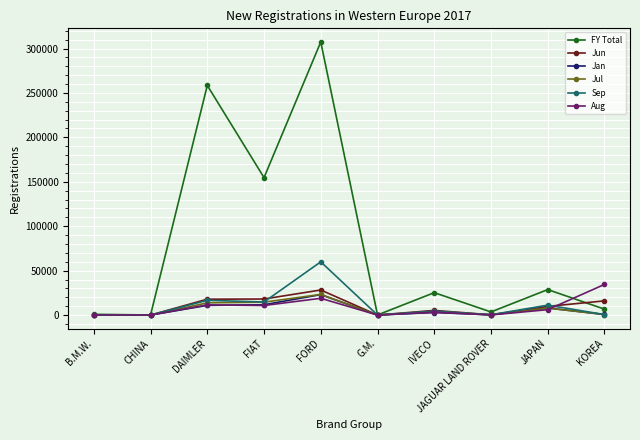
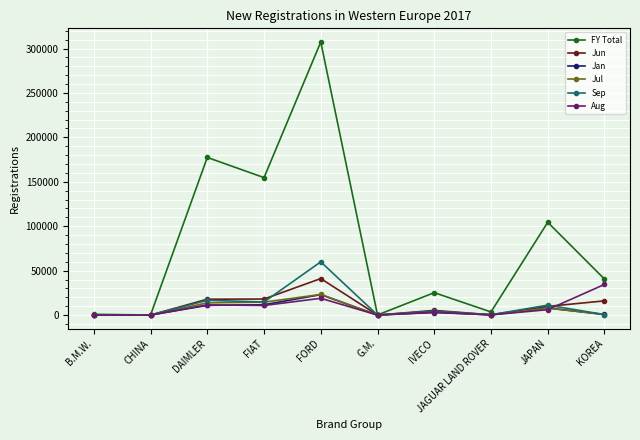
FY Total, DAIMLER: 260000 -> 180000
Jun, FORD: 30000 -> 40000
FY Total, JAPAN: 30000 -> 100000
FY Total, KOREA: 10000 -> 40000
